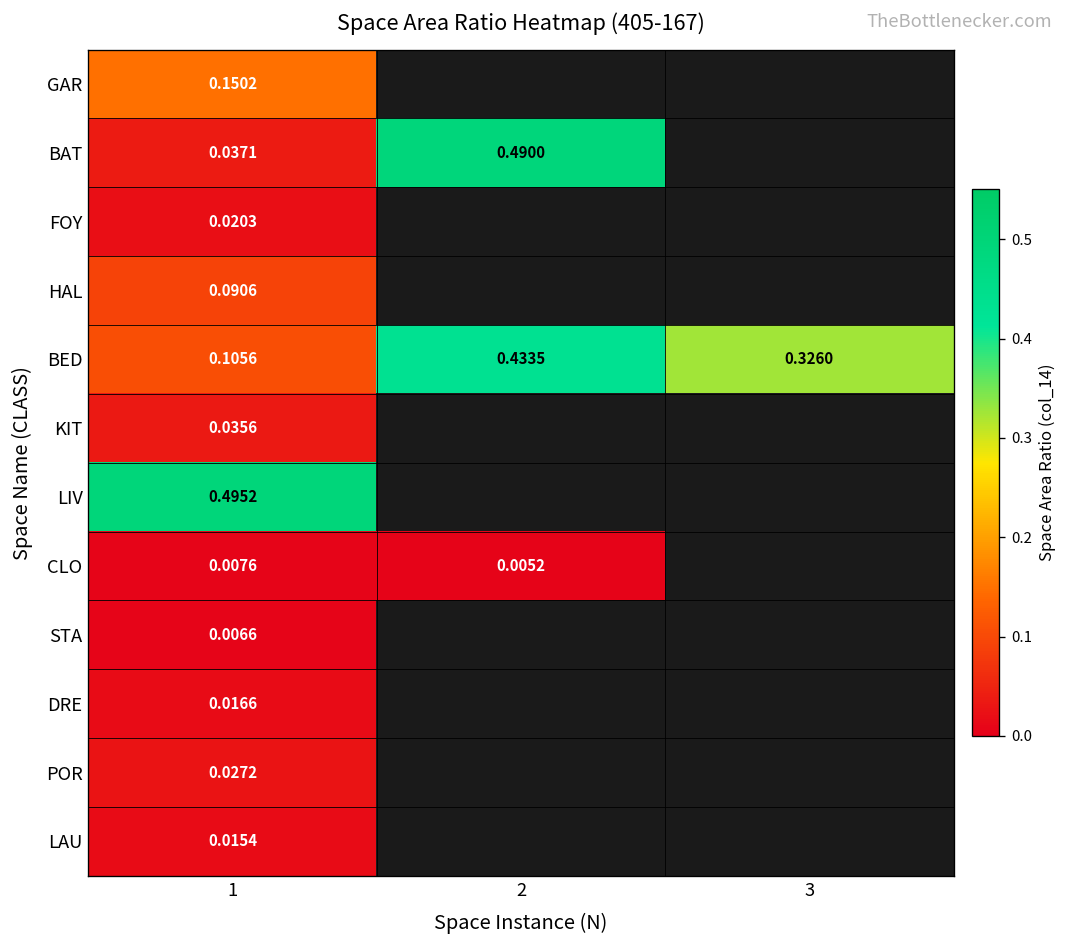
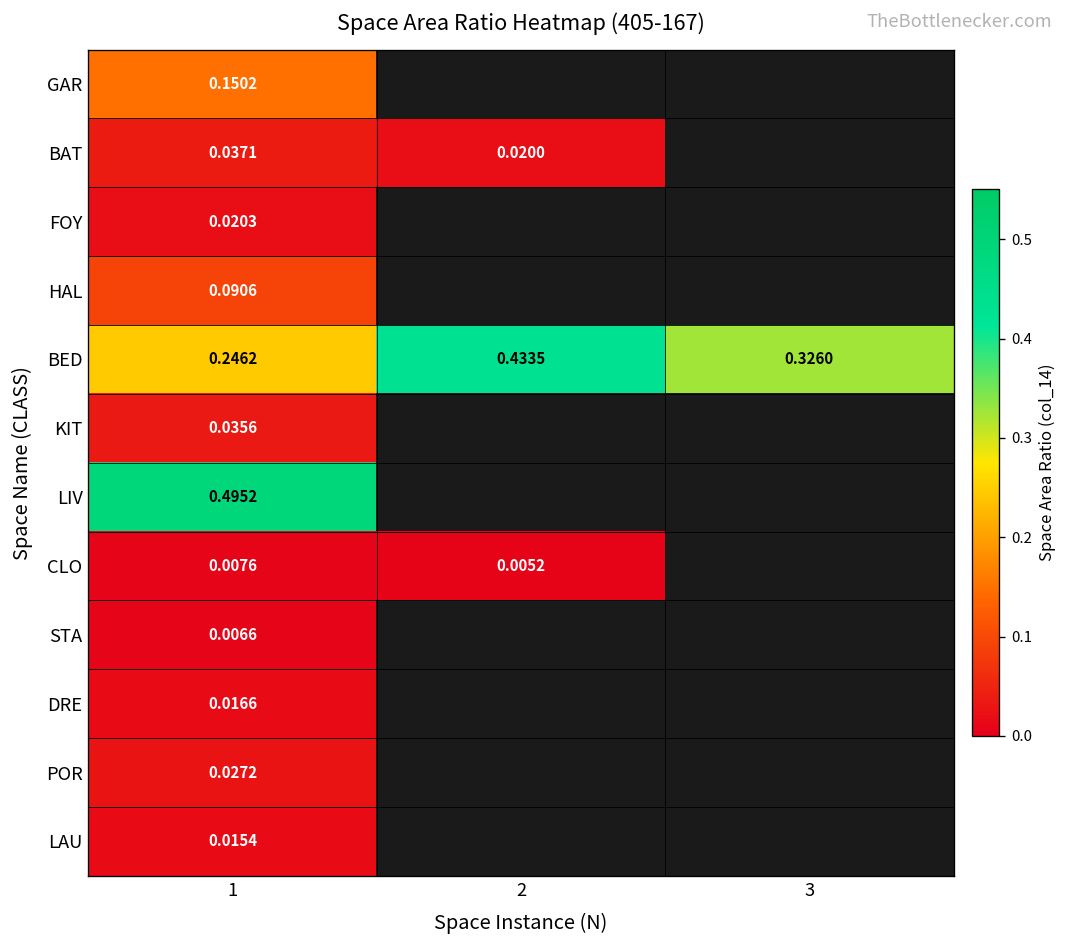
BAT, 2: 0.4900 -> 0.0200
BED, 1: 0.1056 -> 0.2462
